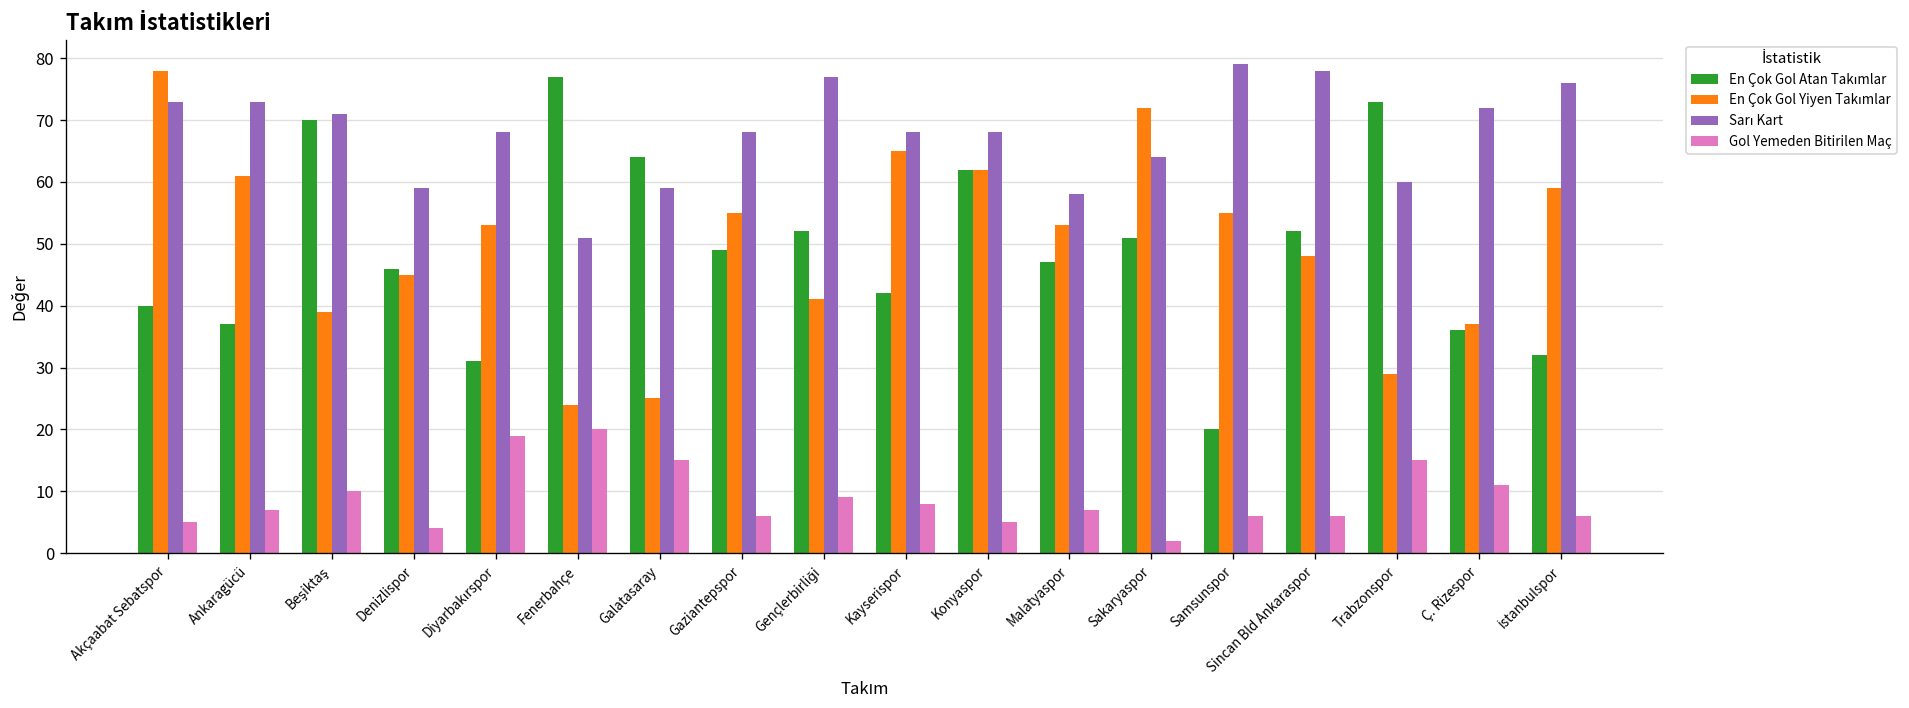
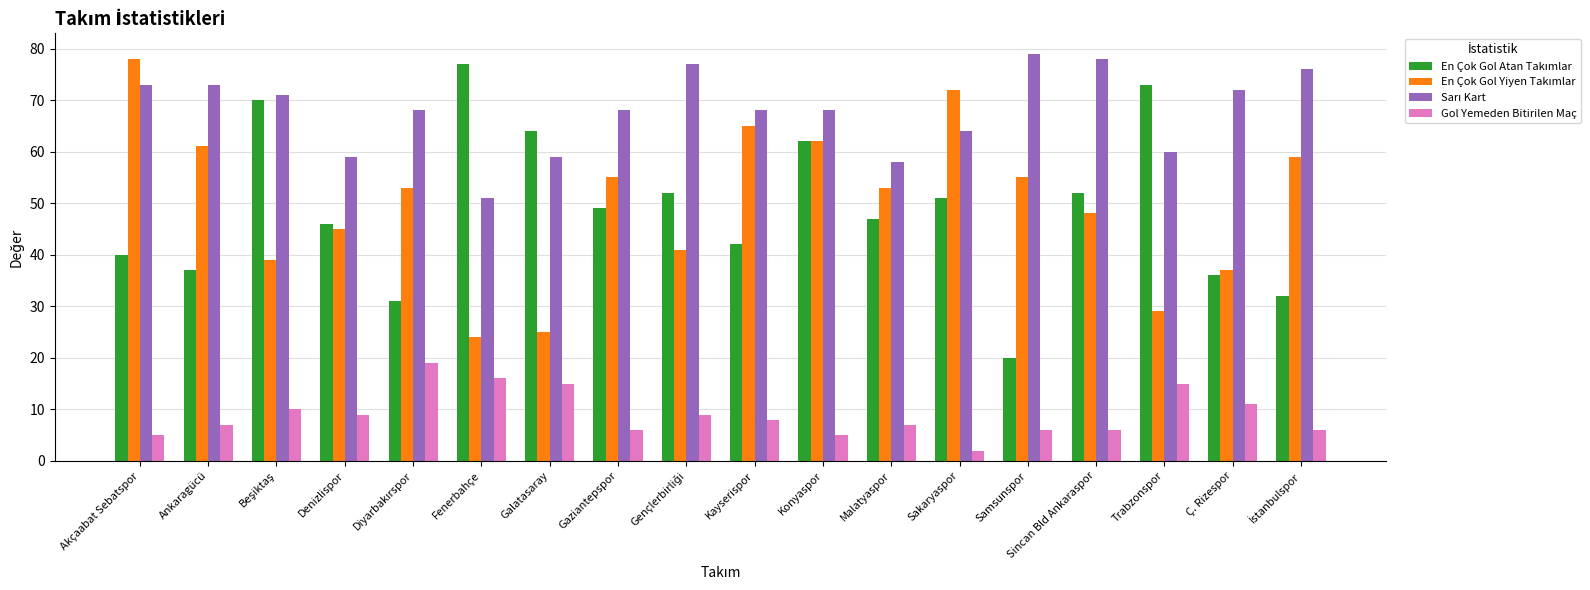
Gol Yemeden Bitirilen Maç, Denizlispor: 4 -> 9
Gol Yemeden Bitirilen Maç, Fenerbahçe: 20 -> 16
